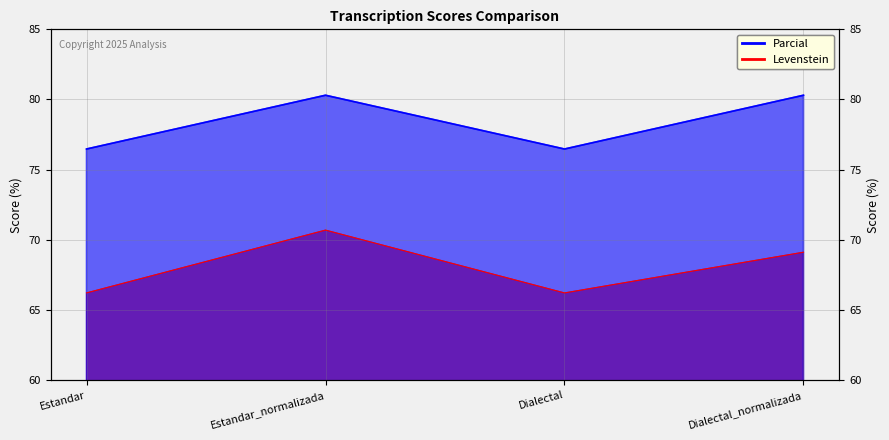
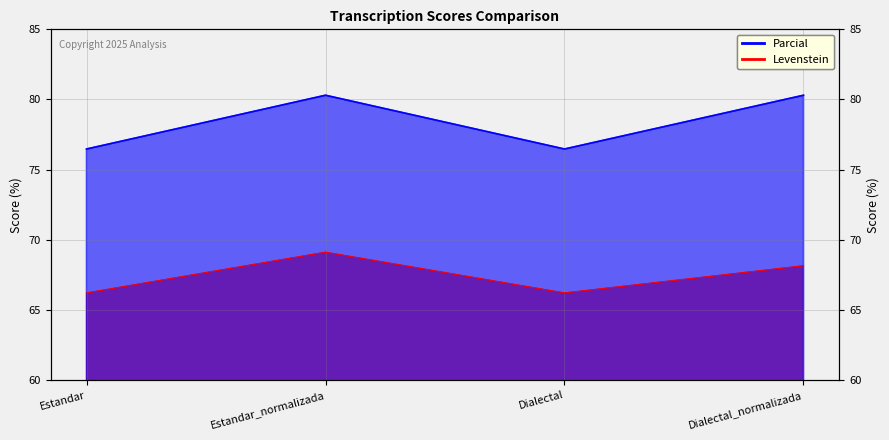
Levenstein, Estandar_normalizada: 70.7 -> 69.1
Levenstein, Dialectal_normalizada: 69.1 -> 68.2
